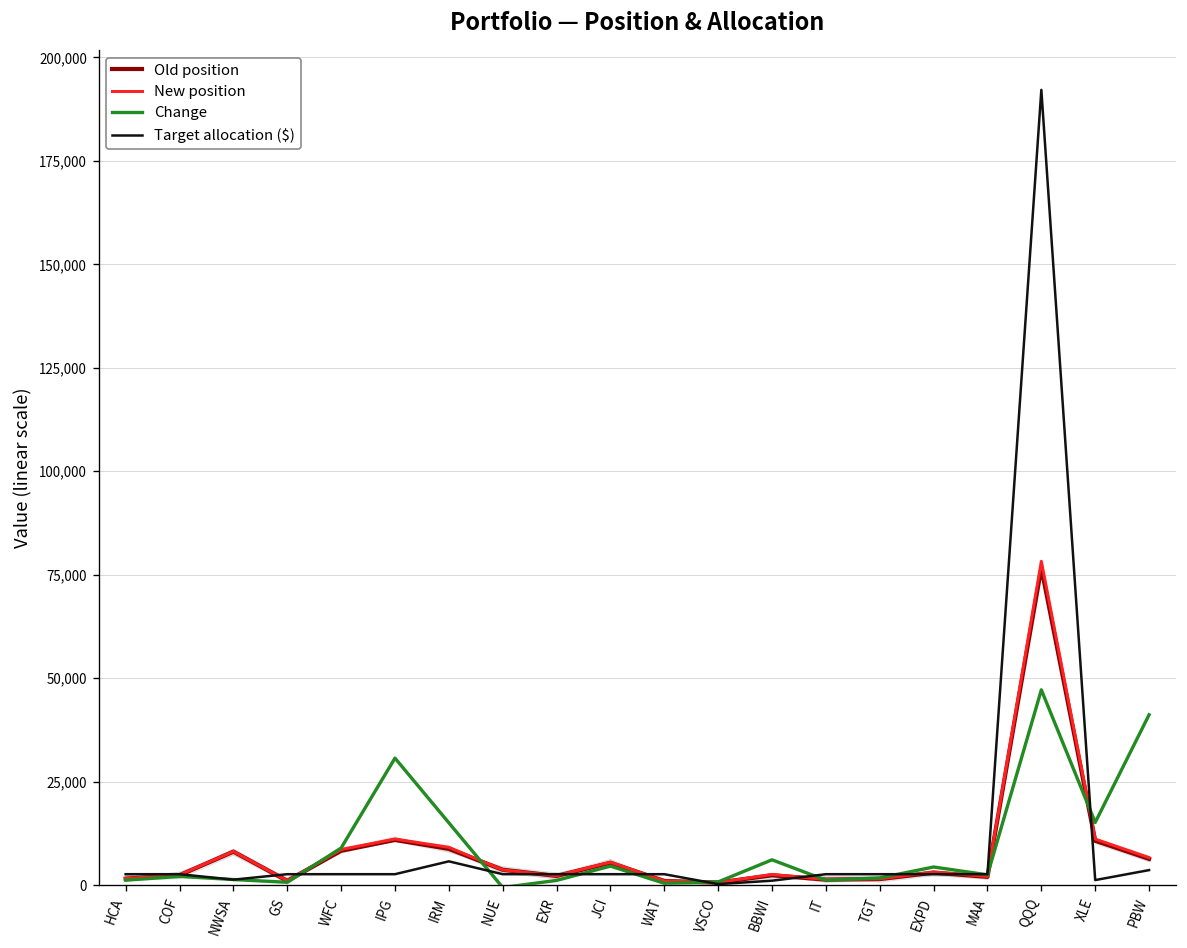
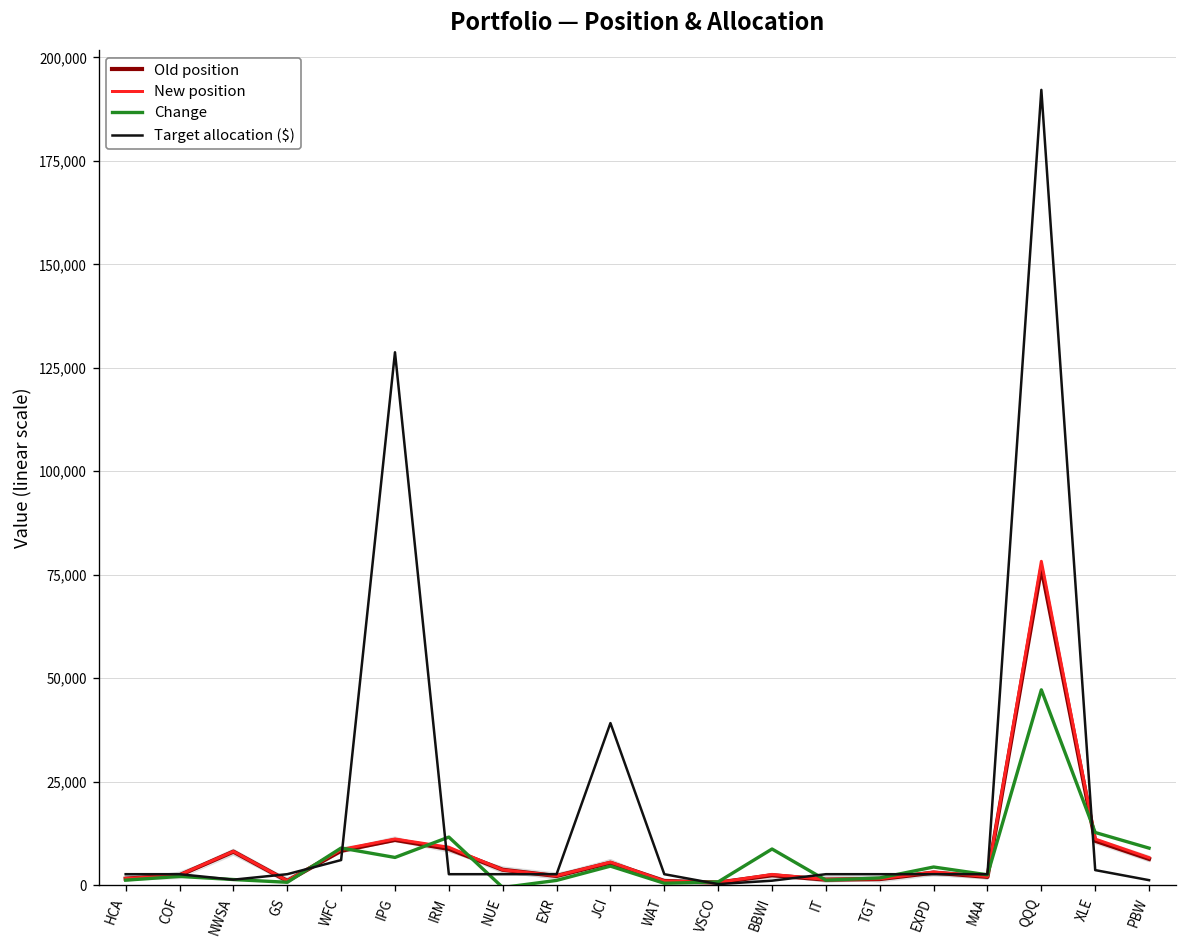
Target allocation ($), WFC: 3,000 -> 6,000
Change, IPG: 31,000 -> 7,000
Target allocation ($), IPG: 3,000 -> 129,000
Change, IRM: 15,000 -> 12,000
Target allocation ($), IRM: 6,000 -> 3,000
Target allocation ($), JCI: 3,000 -> 39,000
Change, BBWI: 6,000 -> 9,000
Change, XLE: 15,000 -> 13,000
Target allocation ($), XLE: 1,000 -> 4,000
Change, PBW: 41,000 -> 9,000
Target allocation ($), PBW: 4,000 -> 1,000
